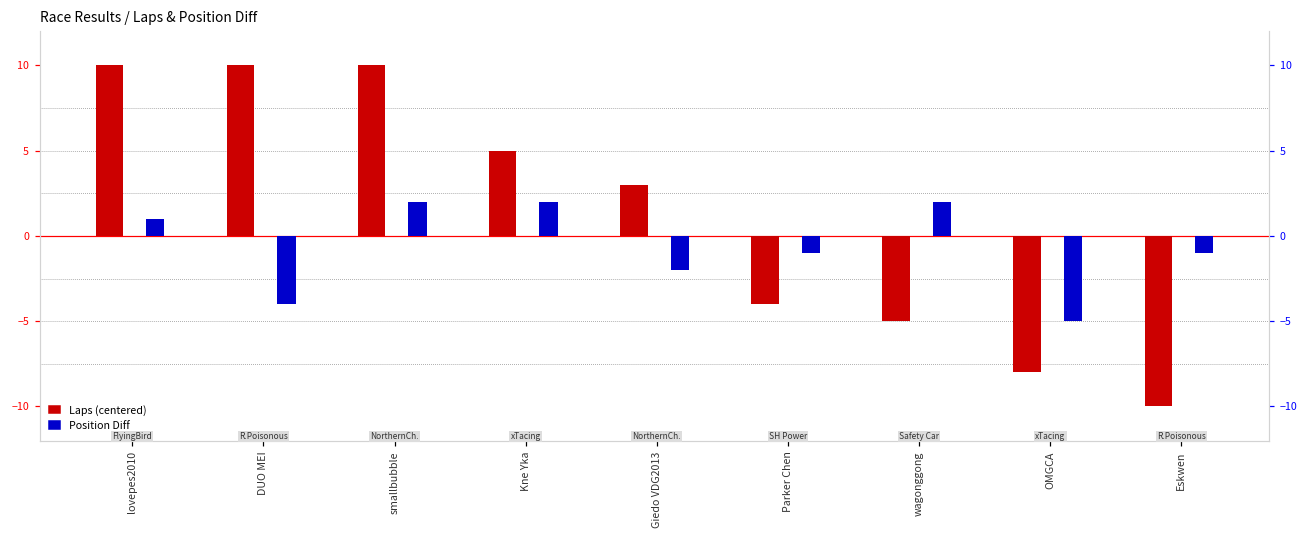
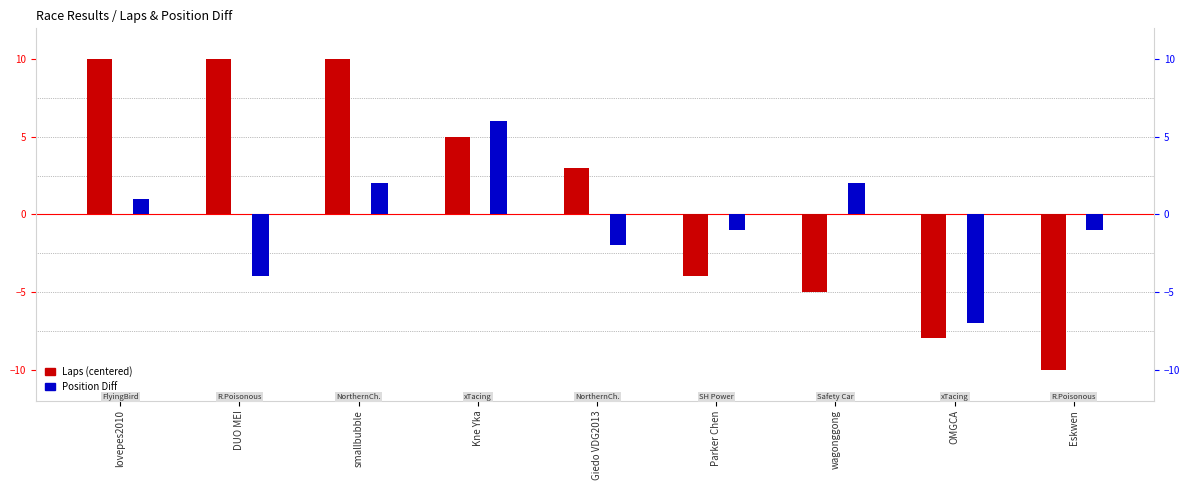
Position Diff, Kne Yka: 2 -> 6
Position Diff, OMGCA: -5 -> -7
